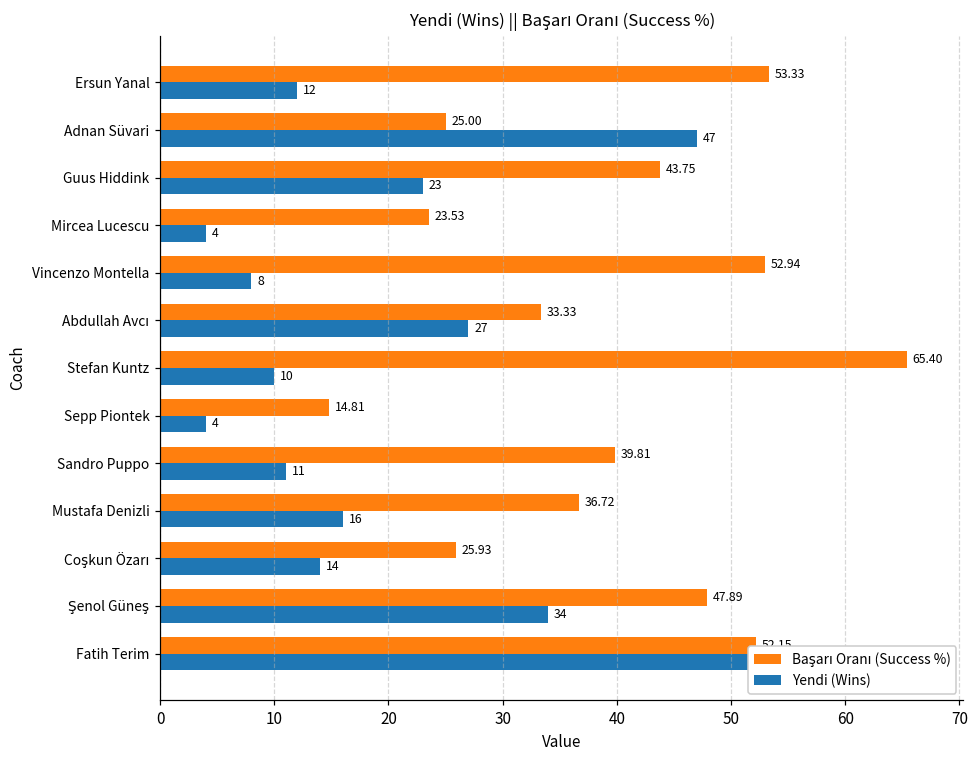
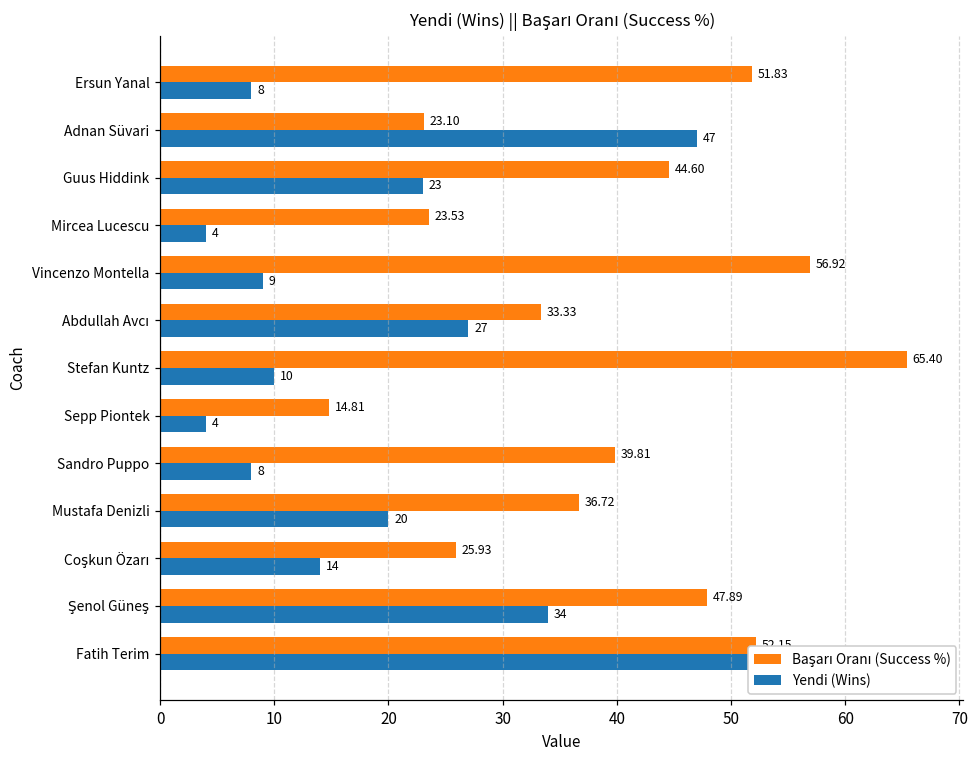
Başarı Oranı (Success %), Ersun Yanal: 53.33 -> 51.83
Yendi (Wins), Ersun Yanal: 12 -> 8
Başarı Oranı (Success %), Adnan Süvari: 25.00 -> 23.10
Başarı Oranı (Success %), Guus Hiddink: 43.75 -> 44.60
Başarı Oranı (Success %), Vincenzo Montella: 52.94 -> 56.92
Yendi (Wins), Vincenzo Montella: 8 -> 9
Yendi (Wins), Sandro Puppo: 11 -> 8
Yendi (Wins), Mustafa Denizli: 16 -> 20
